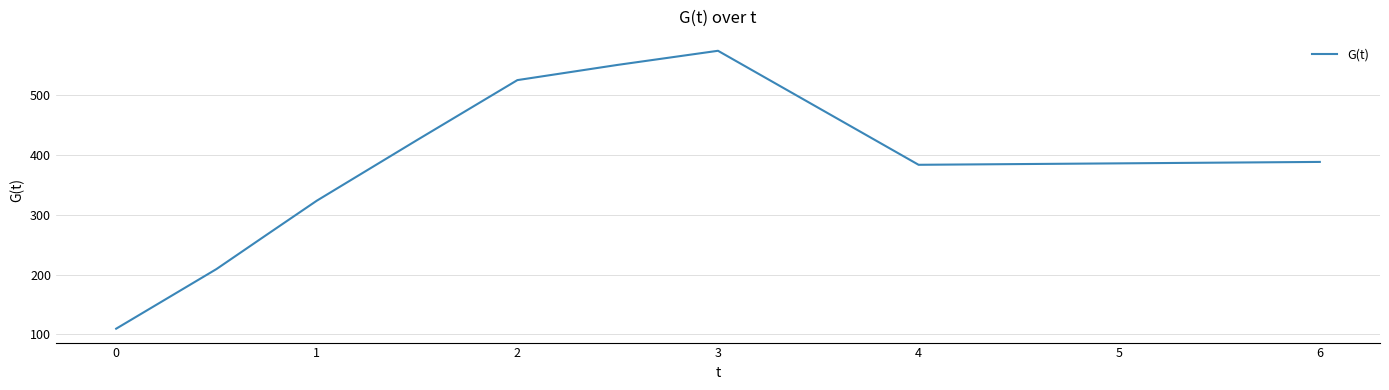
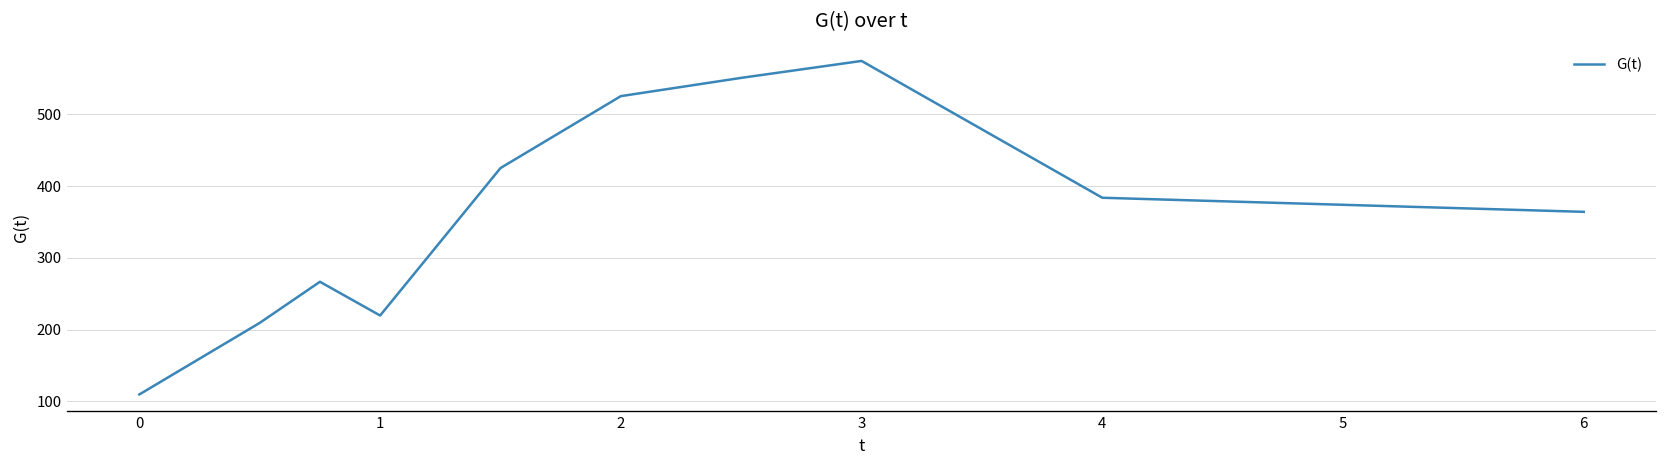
1: 320 -> 220
6: 390 -> 360
